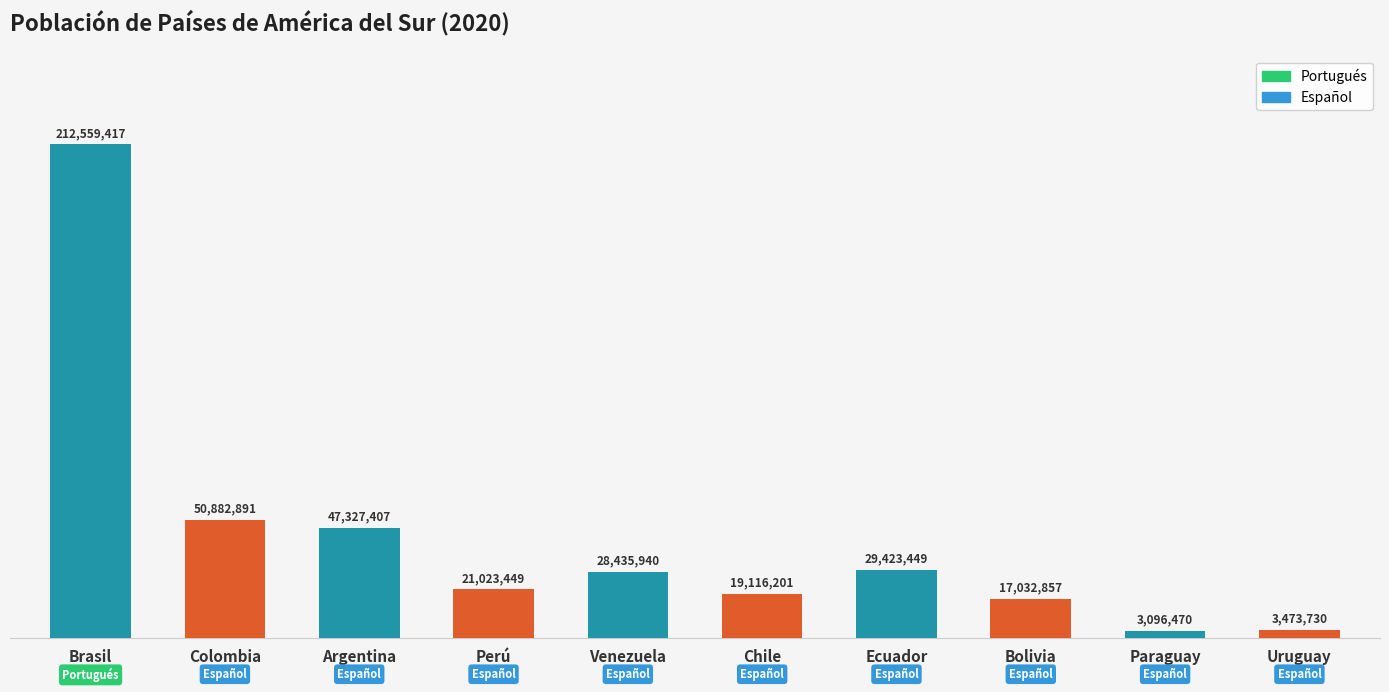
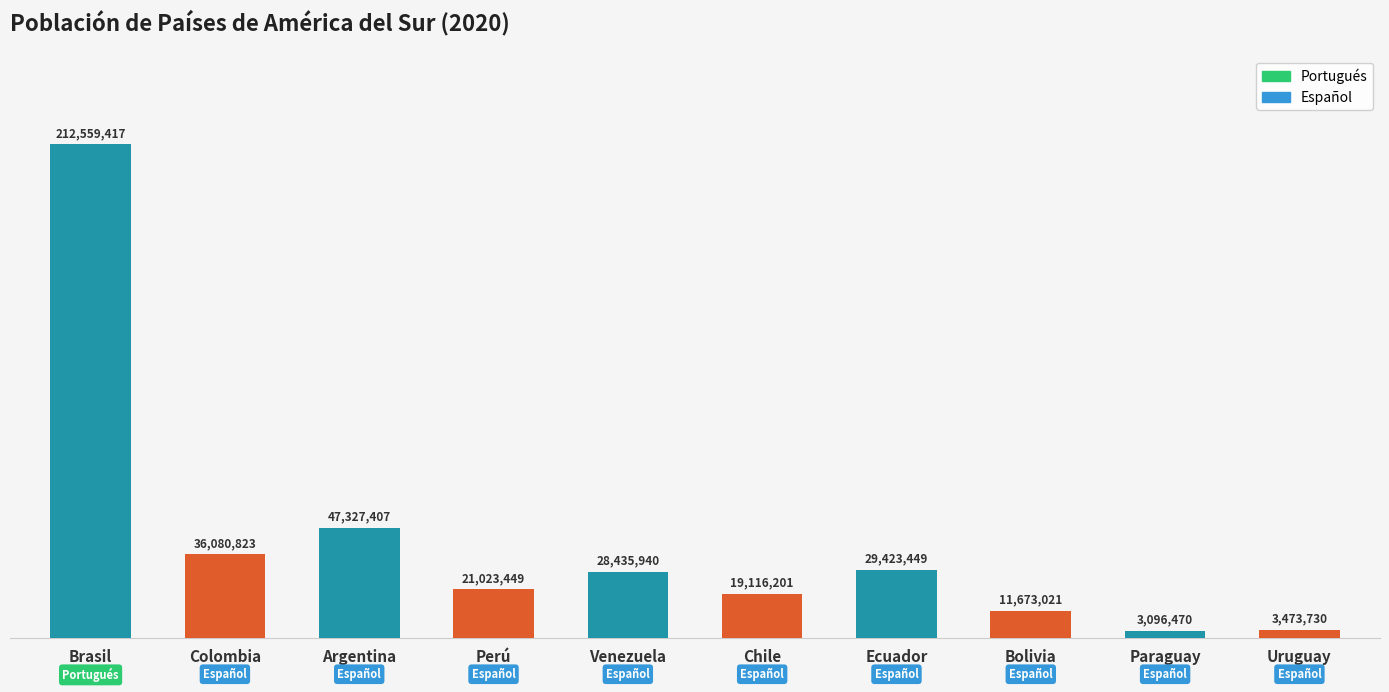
Colombia: 50,882,891 -> 36,080,823
Bolivia: 17,032,857 -> 11,673,021
